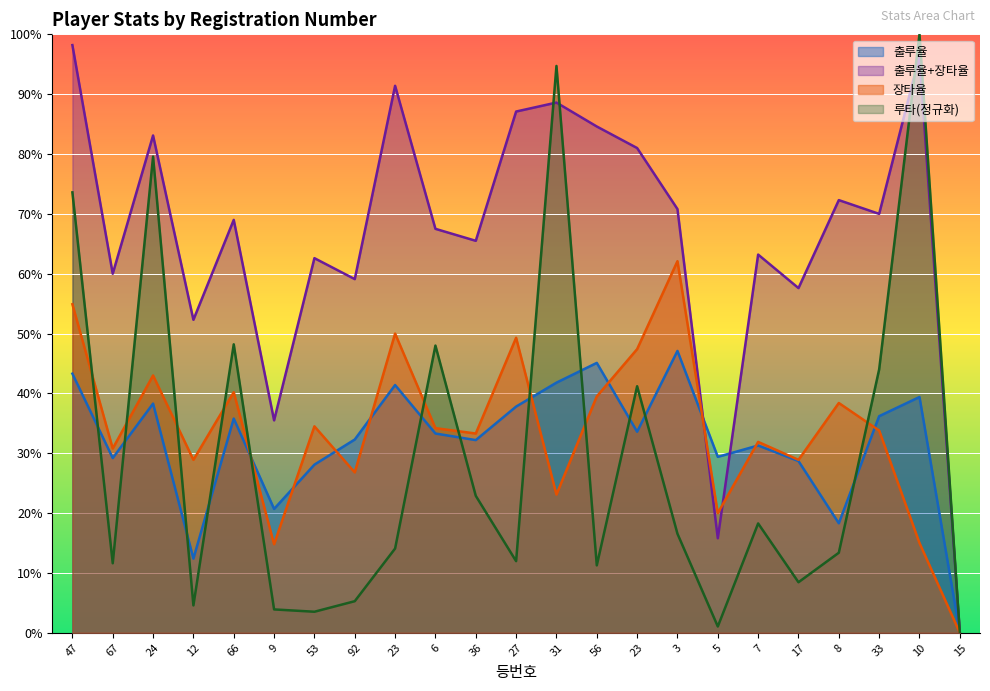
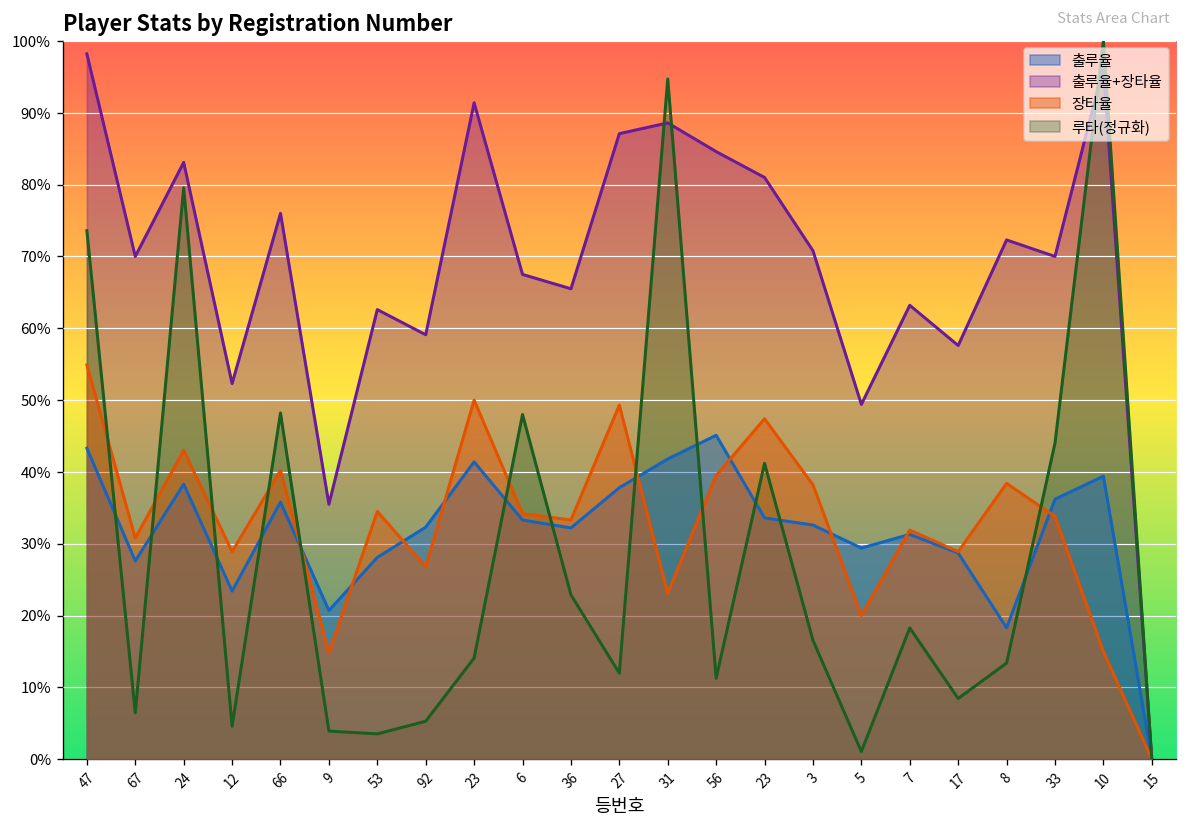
출루율, 67: 29% -> 28%
출루율+장타율, 67: 60% -> 70%
루타(정규화), 67: 12% -> 6%
출루율, 12: 12% -> 23%
출루율+장타율, 66: 69% -> 76%
출루율, 3: 47% -> 33%
장타율, 3: 62% -> 38%
출루율+장타율, 5: 16% -> 49%
